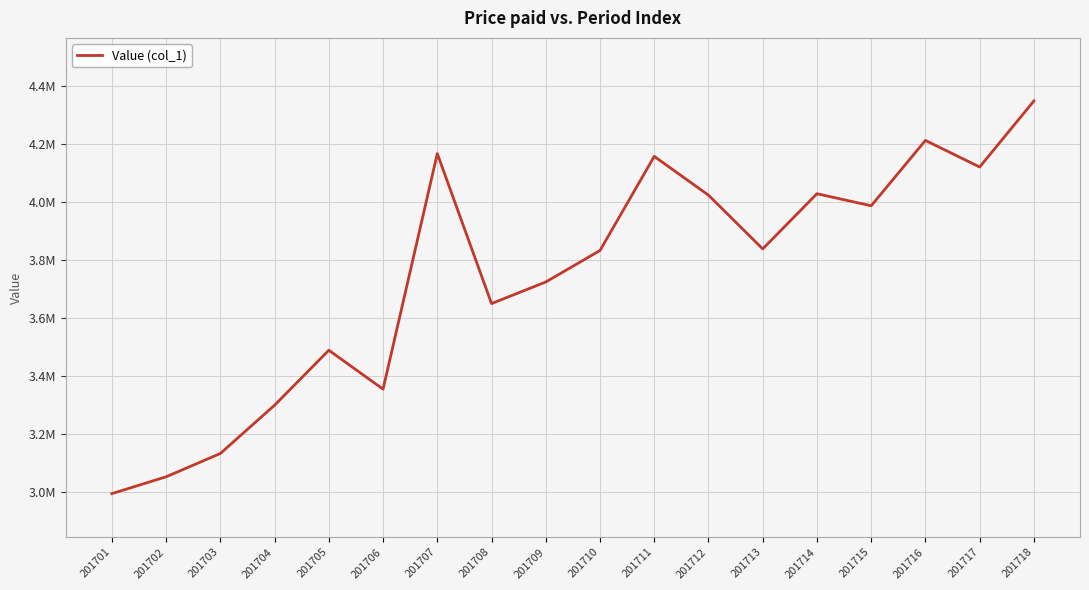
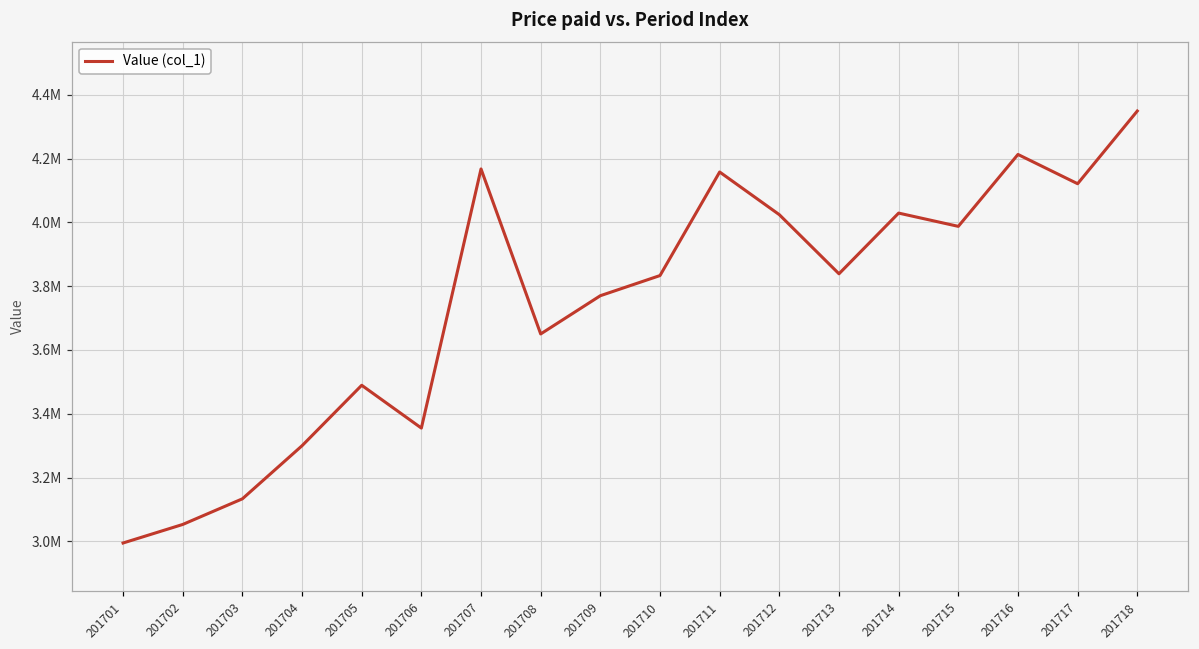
201709: 3720000 -> 3770000
